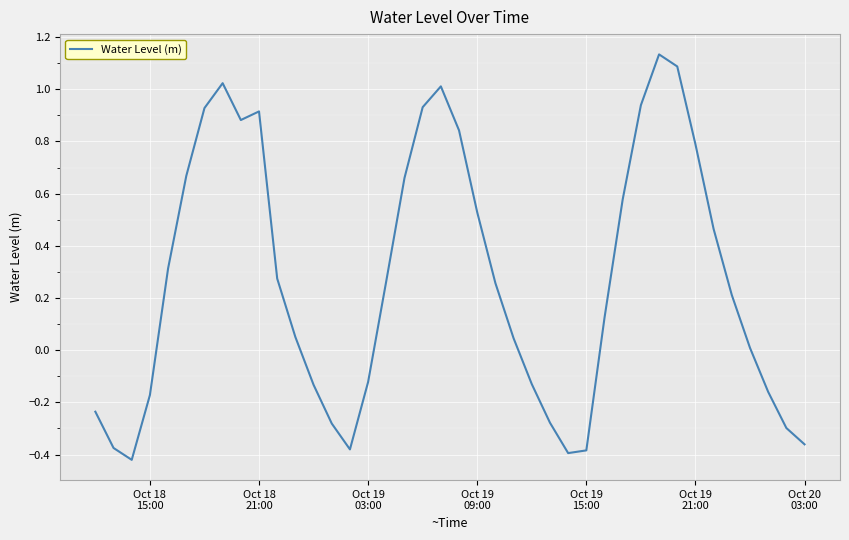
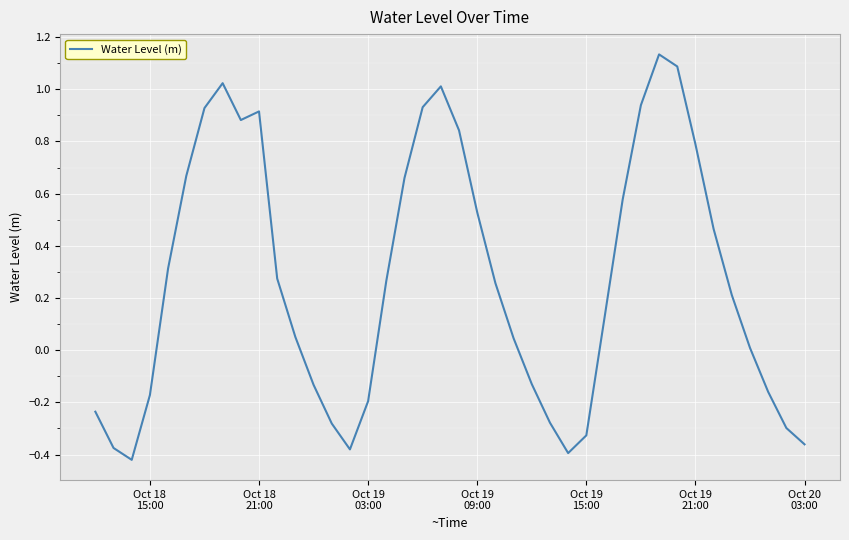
Oct 19 03:00: -0.12 -> -0.20
Oct 19 15:00: -0.38 -> -0.33
